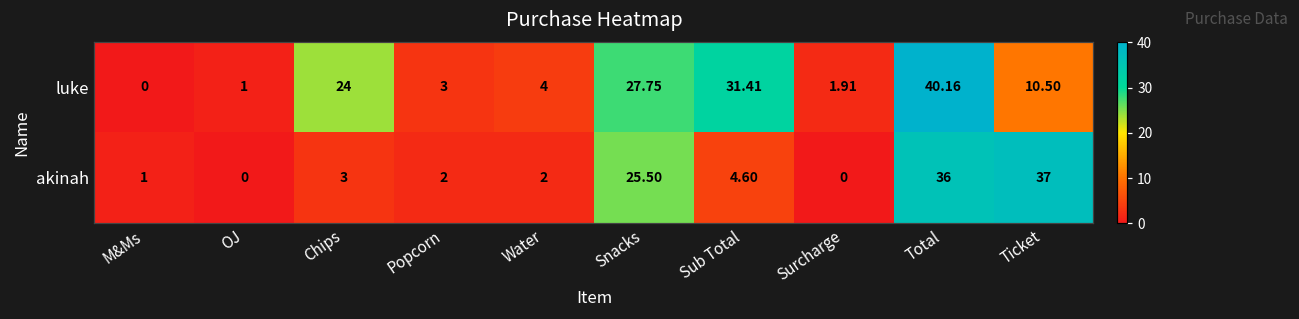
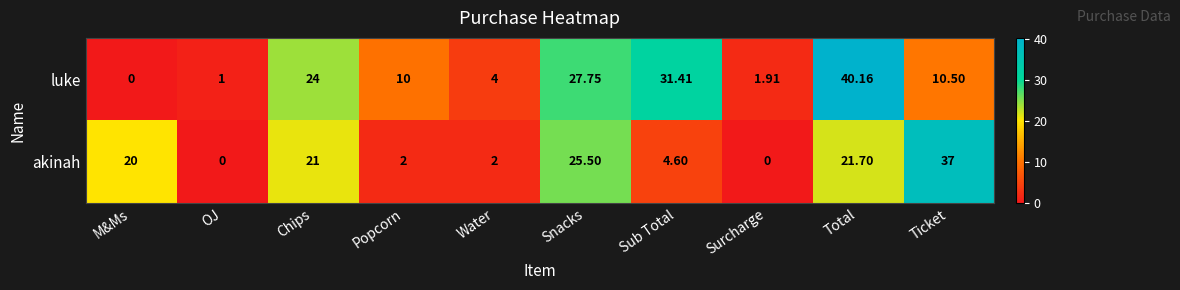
luke, Popcorn: 3 -> 10
akinah, M&Ms: 1 -> 20
akinah, Chips: 3 -> 21
akinah, Total: 36 -> 21.70
